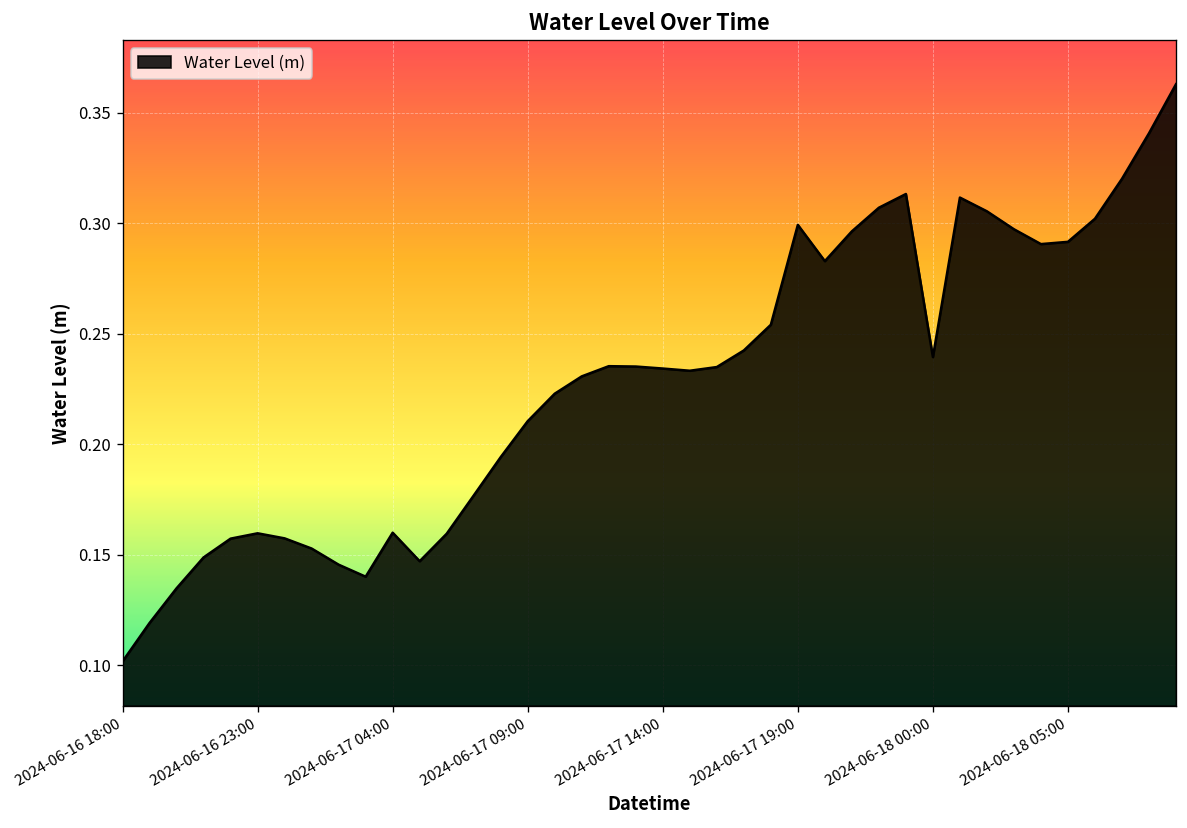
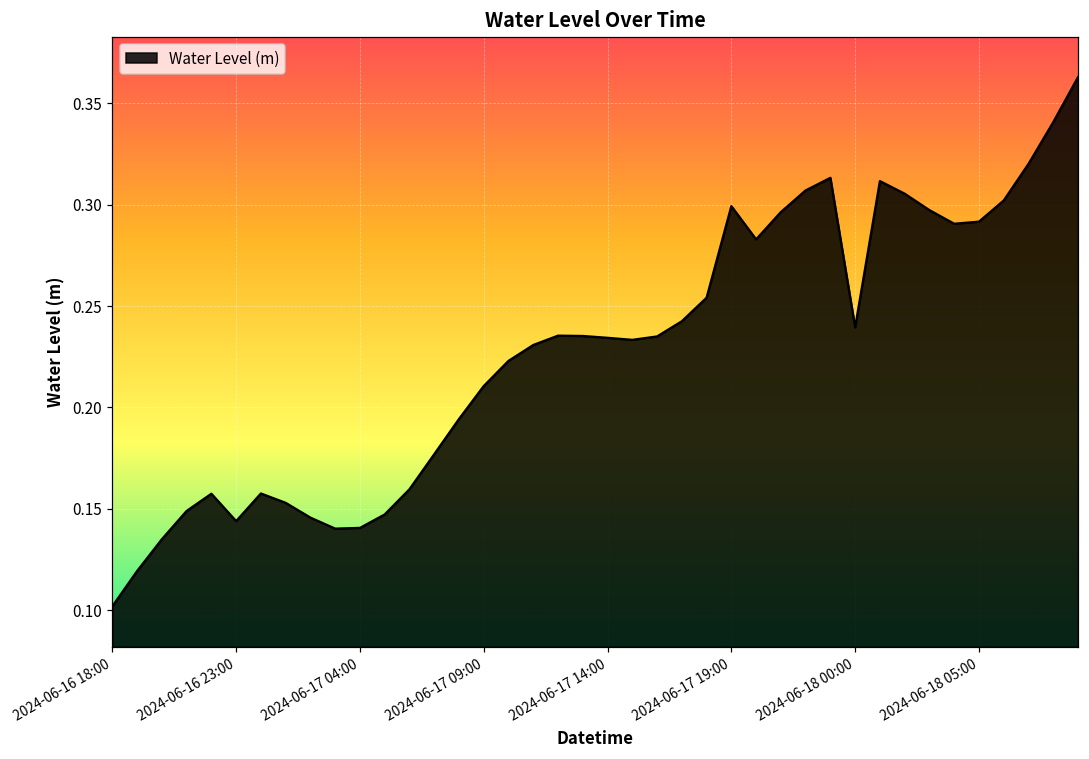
2024-06-16 23:00: 0.160 -> 0.144
2024-06-17 04:00: 0.160 -> 0.141
